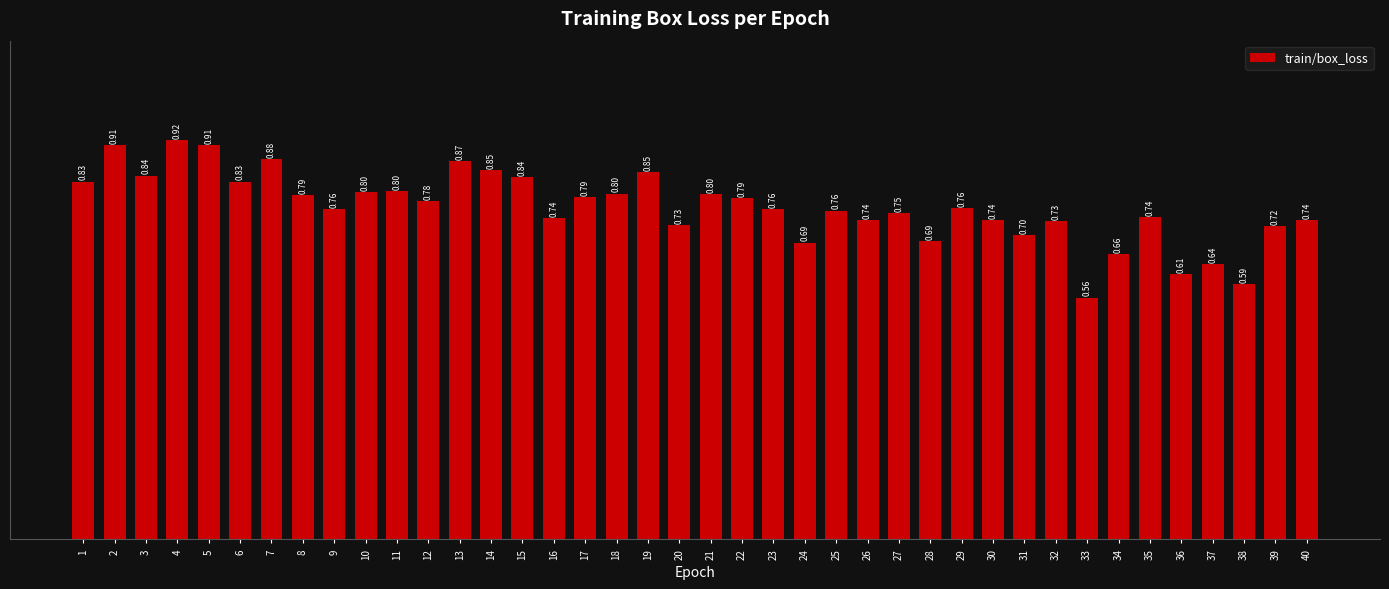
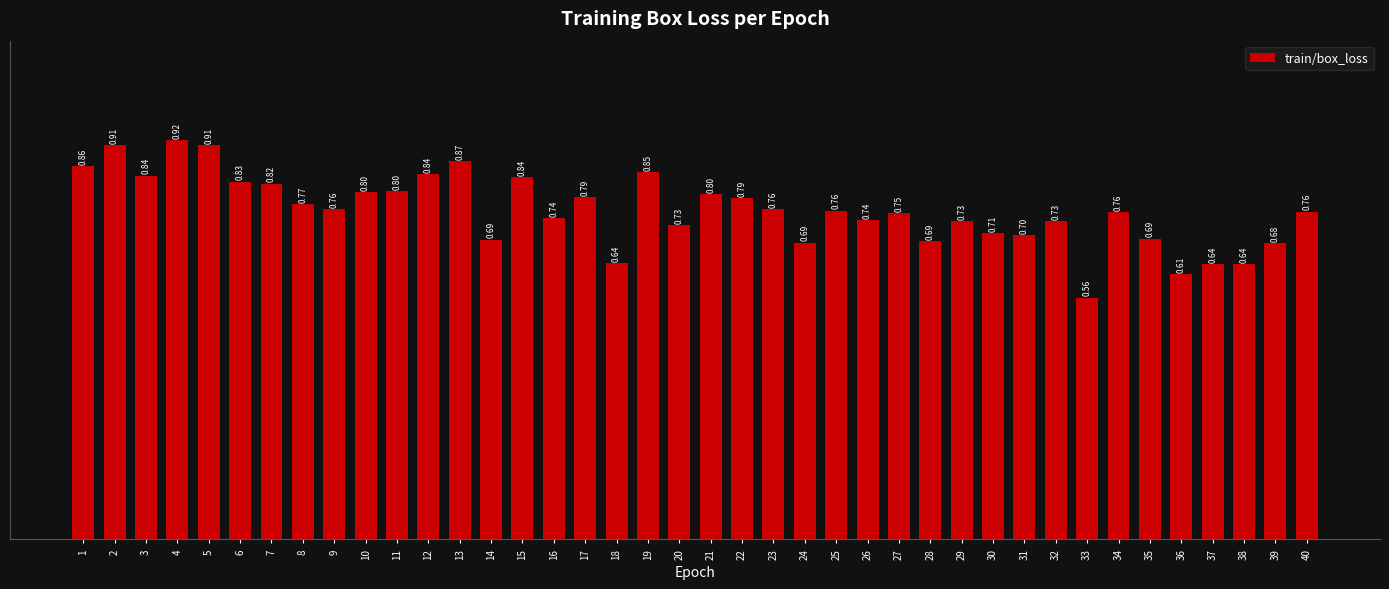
1: 0.83 -> 0.86
7: 0.88 -> 0.82
8: 0.79 -> 0.77
12: 0.78 -> 0.84
14: 0.85 -> 0.69
18: 0.80 -> 0.64
29: 0.76 -> 0.73
30: 0.74 -> 0.71
34: 0.66 -> 0.76
35: 0.74 -> 0.69
38: 0.59 -> 0.64
39: 0.72 -> 0.68
40: 0.74 -> 0.76
